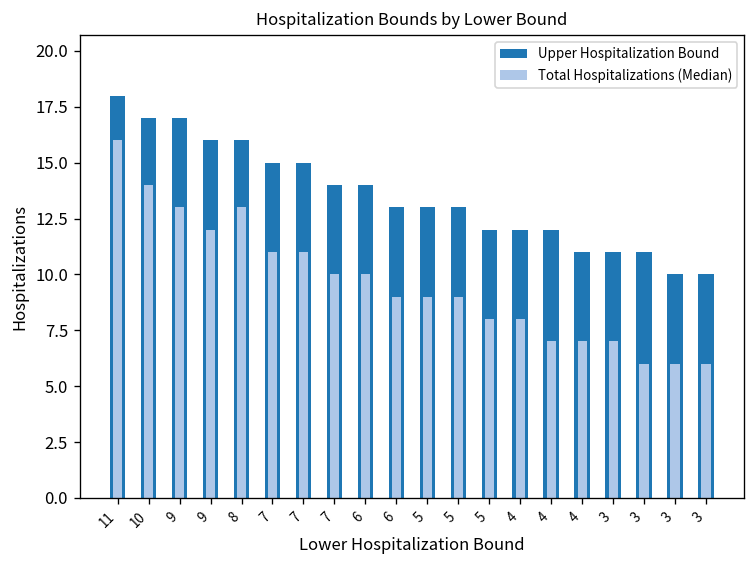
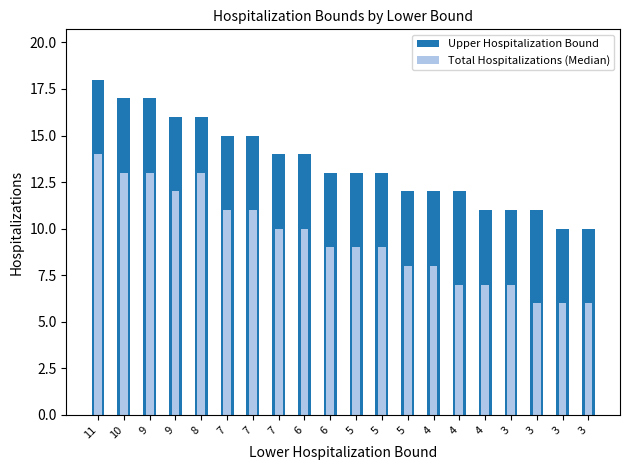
Total Hospitalizations (Median), 11: 16 -> 14
Total Hospitalizations (Median), 10: 14 -> 13
